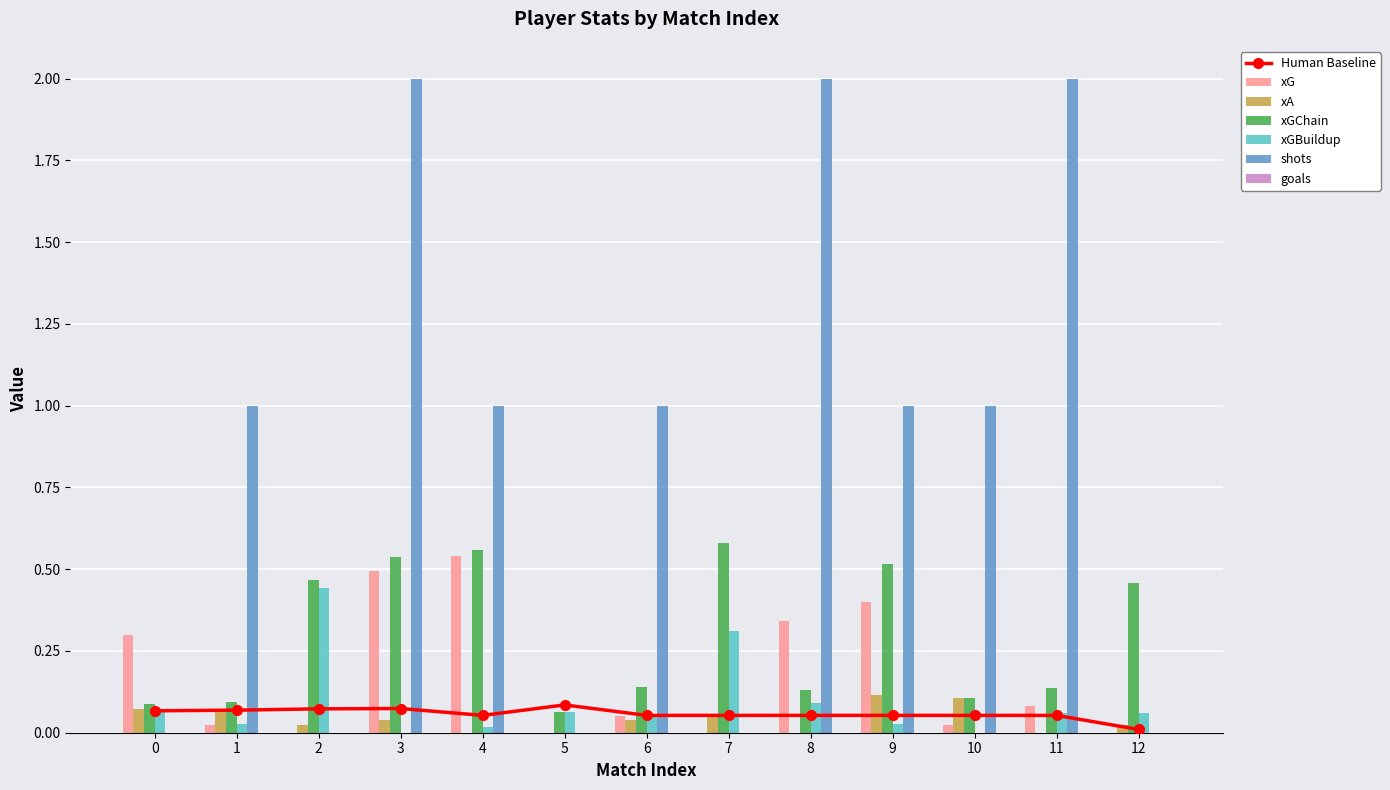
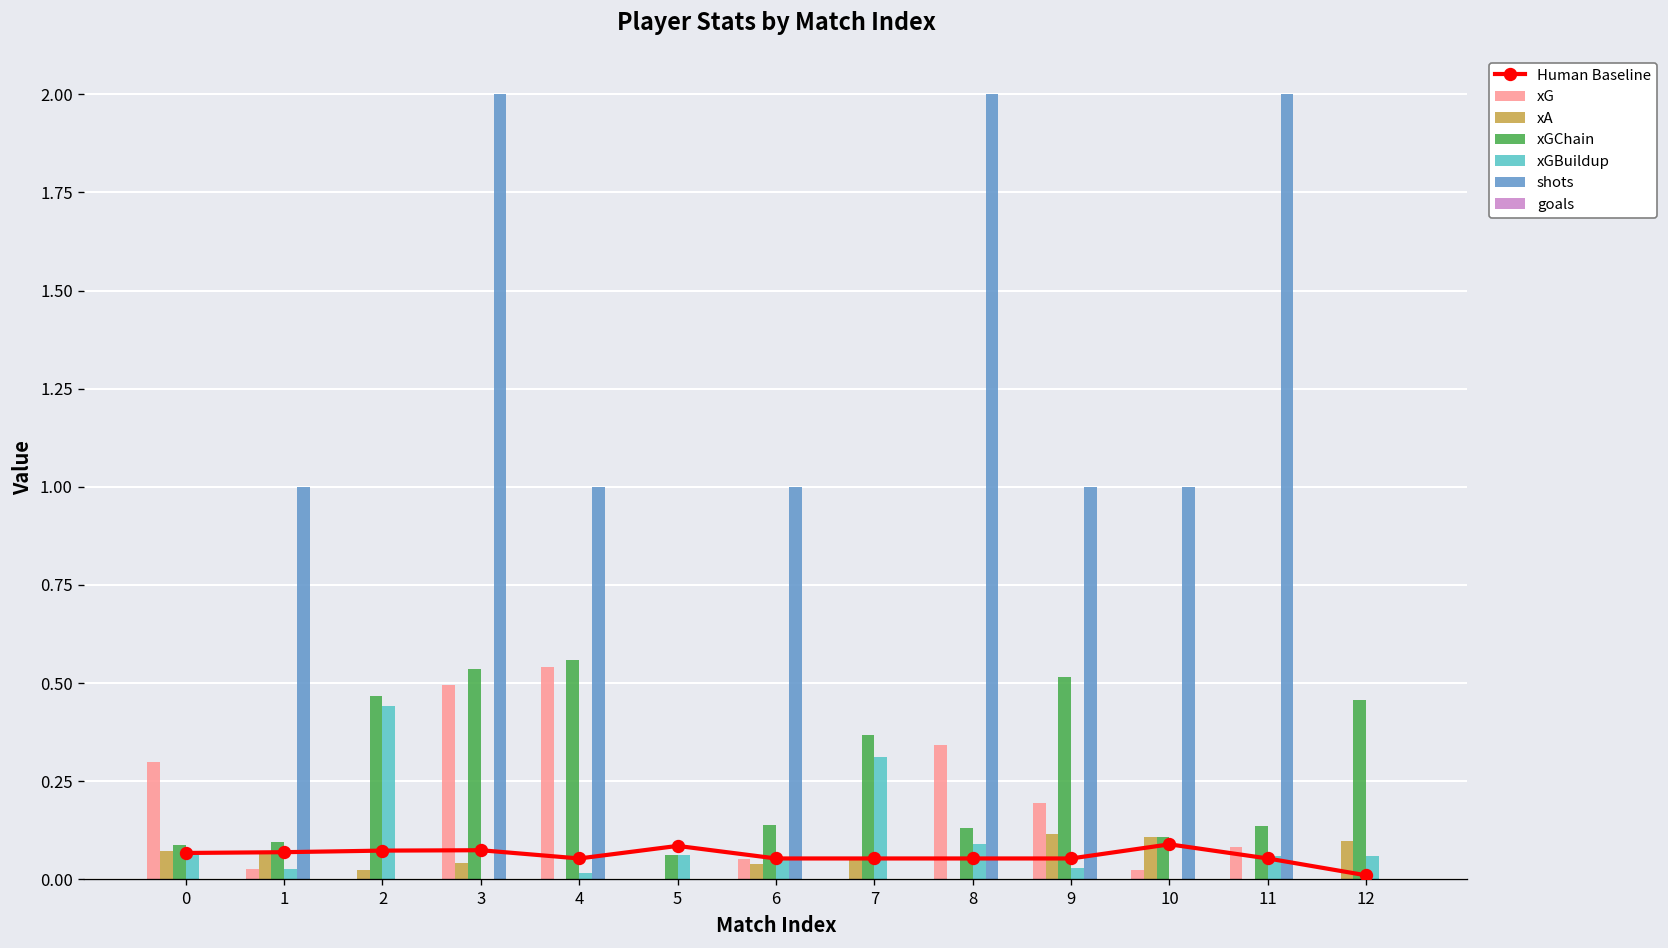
xGChain, 7: 0.58 -> 0.37
xG, 9: 0.40 -> 0.19
Human Baseline, 10: 0.05 -> 0.09
xA, 12: 0.02 -> 0.10
